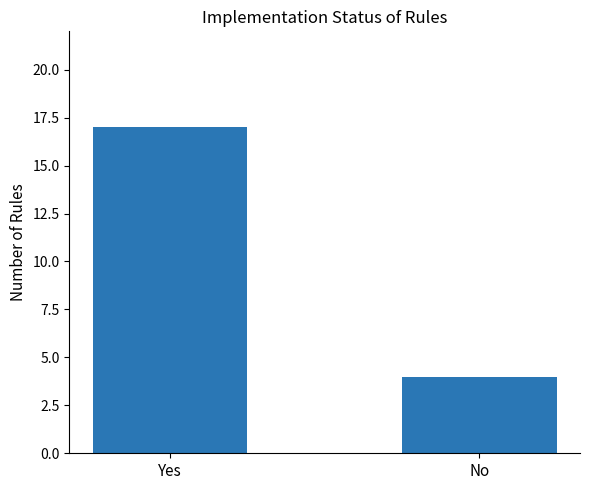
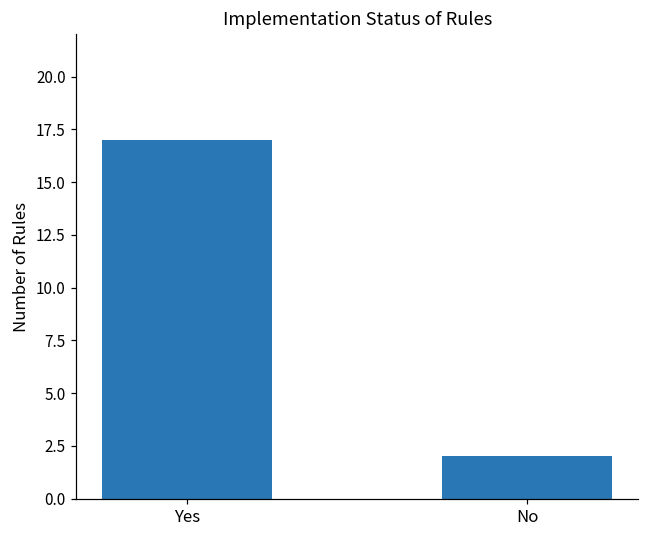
No: 4 -> 2
